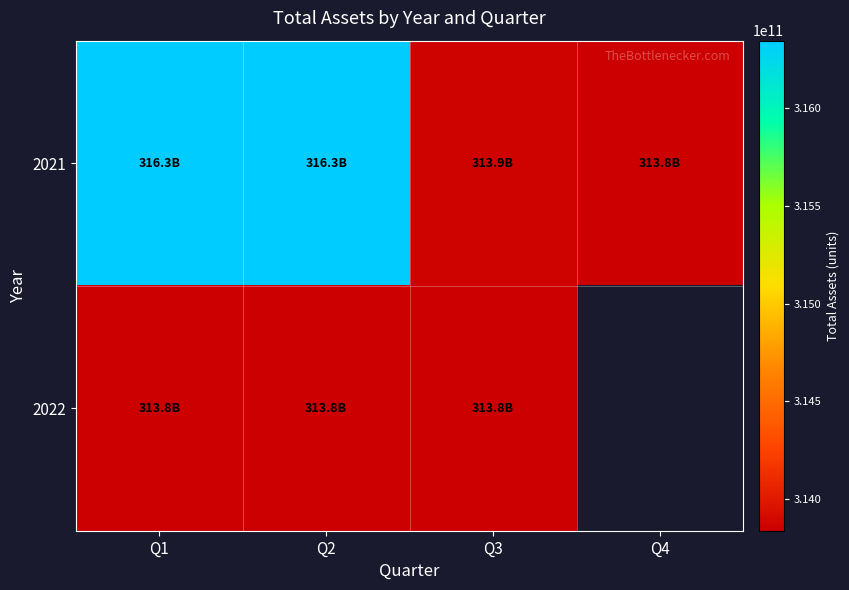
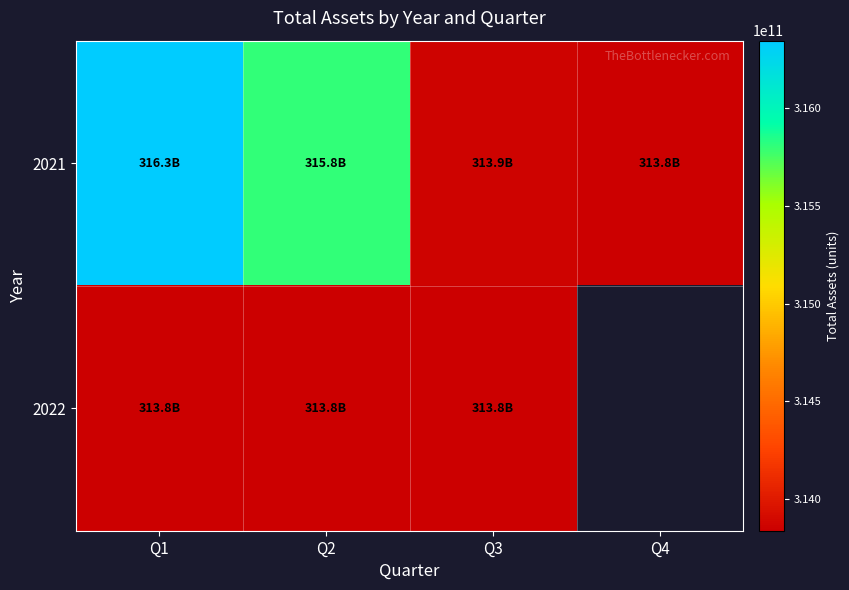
2021, Q2: 316.3B -> 315.8B
